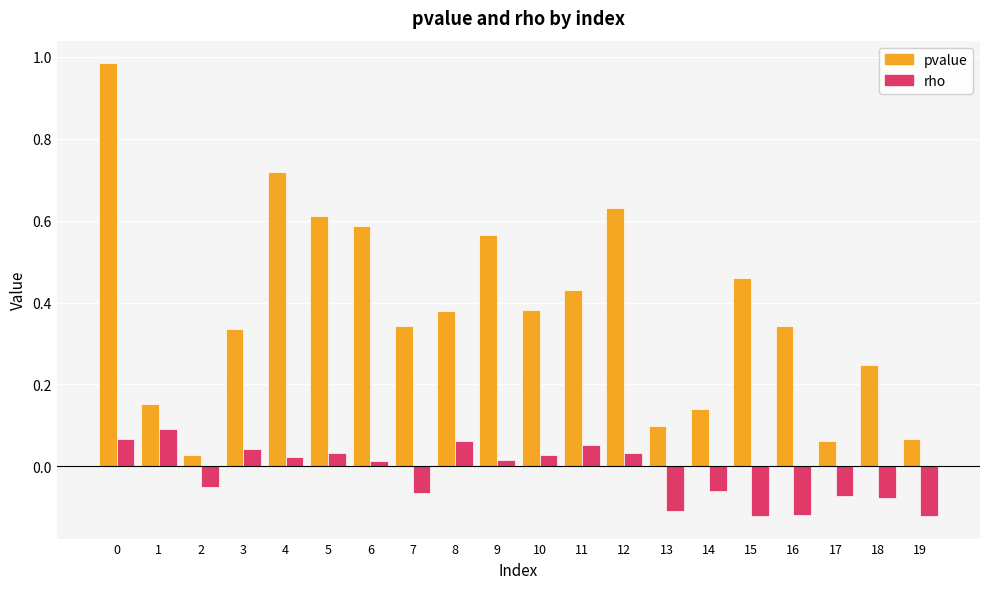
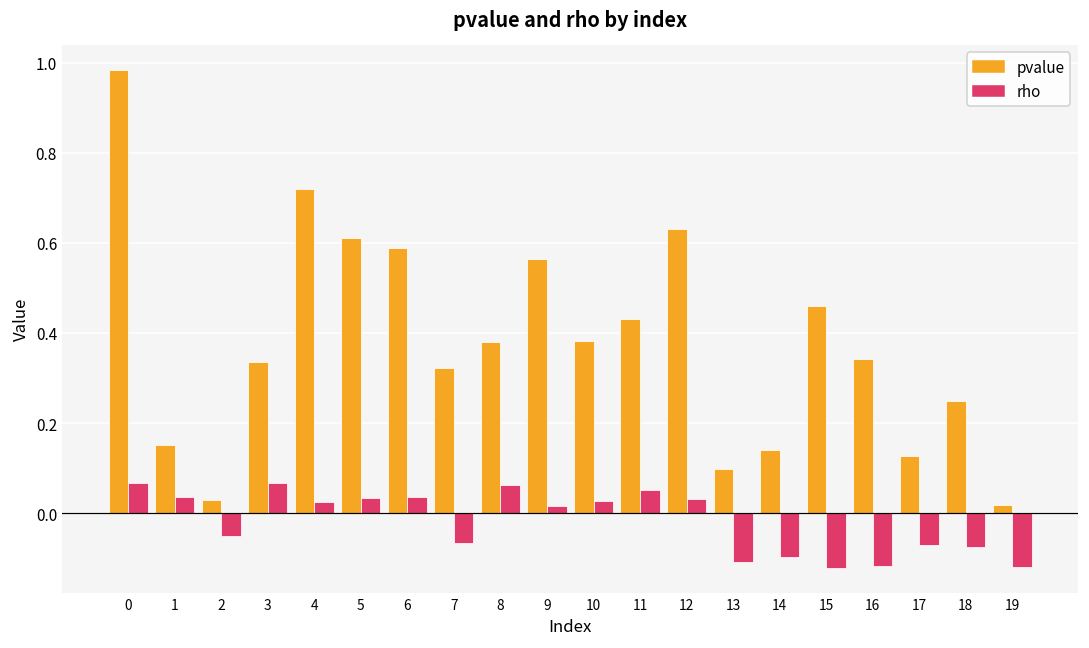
rho, 1: 0.09 -> 0.03
rho, 3: 0.04 -> 0.07
rho, 6: 0.01 -> 0.04
pvalue, 7: 0.34 -> 0.32
rho, 14: -0.06 -> -0.10
pvalue, 17: 0.06 -> 0.13
pvalue, 19: 0.07 -> 0.02
